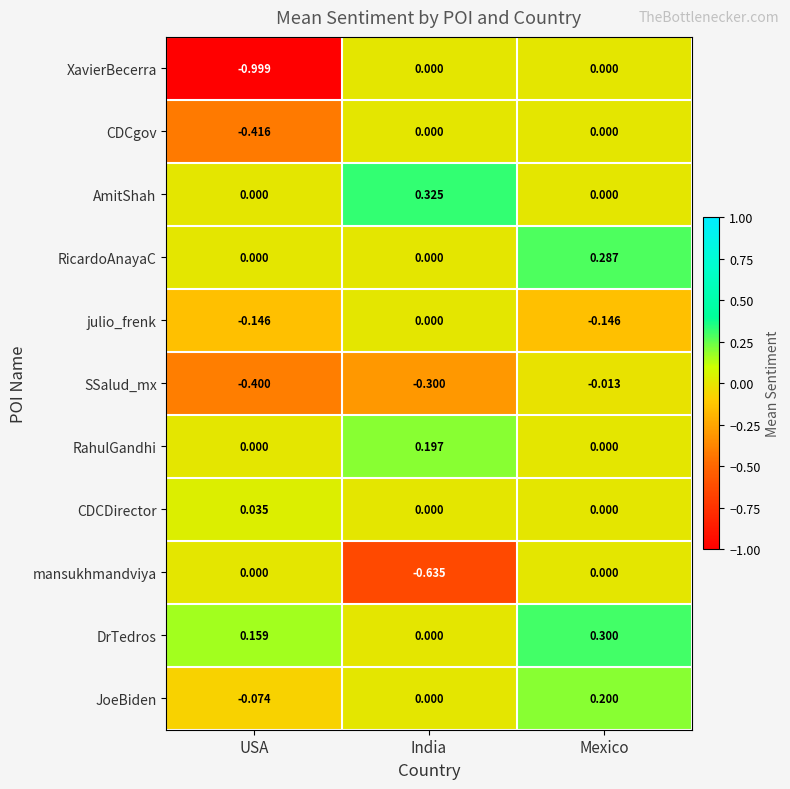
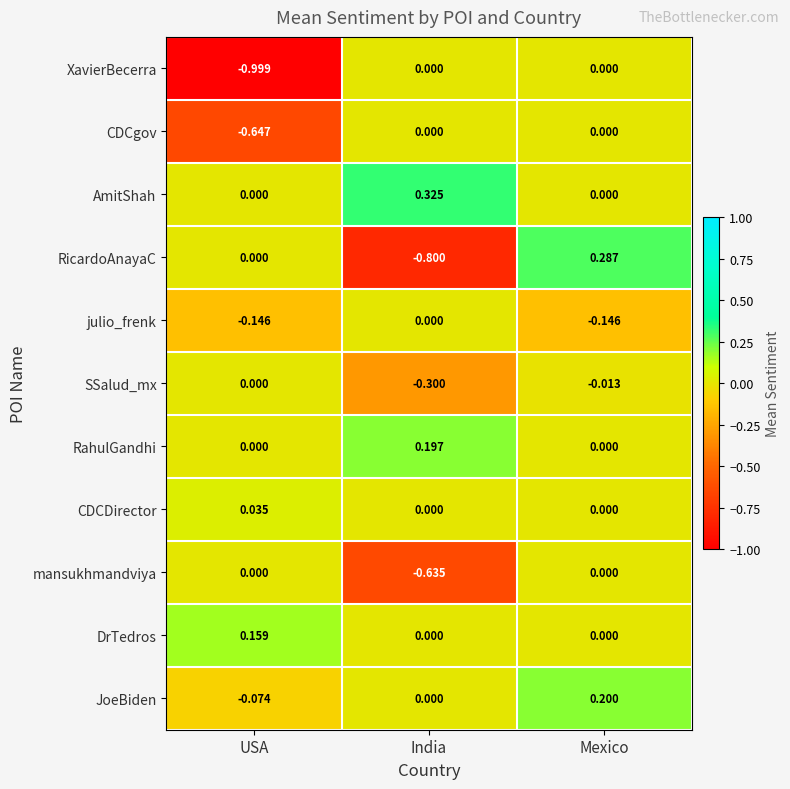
CDCgov, USA: -0.416 -> -0.647
RicardoAnayaC, India: 0.000 -> -0.800
SSalud_mx, USA: -0.400 -> 0.000
DrTedros, Mexico: 0.300 -> 0.000
